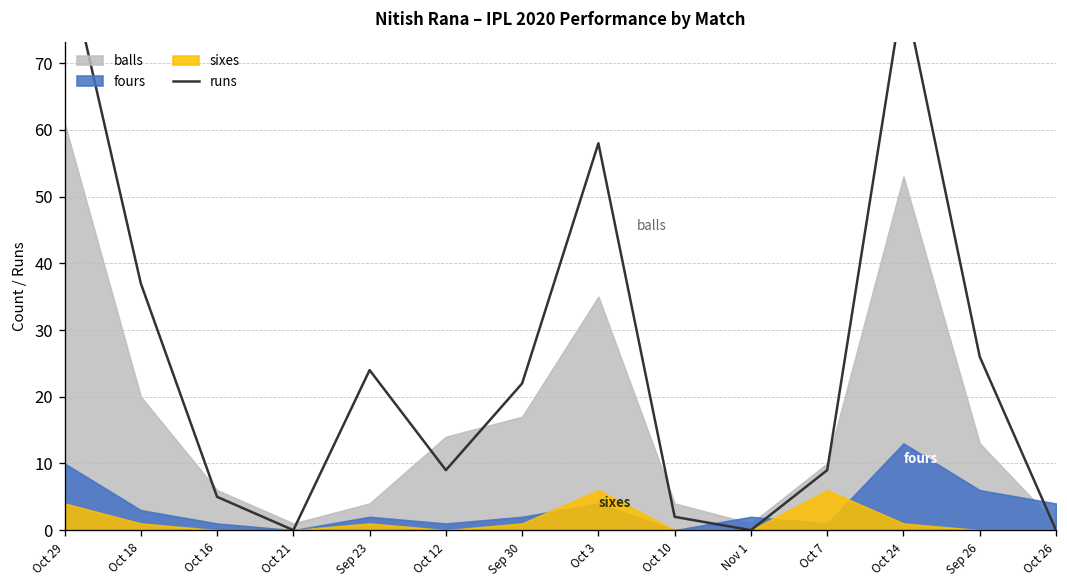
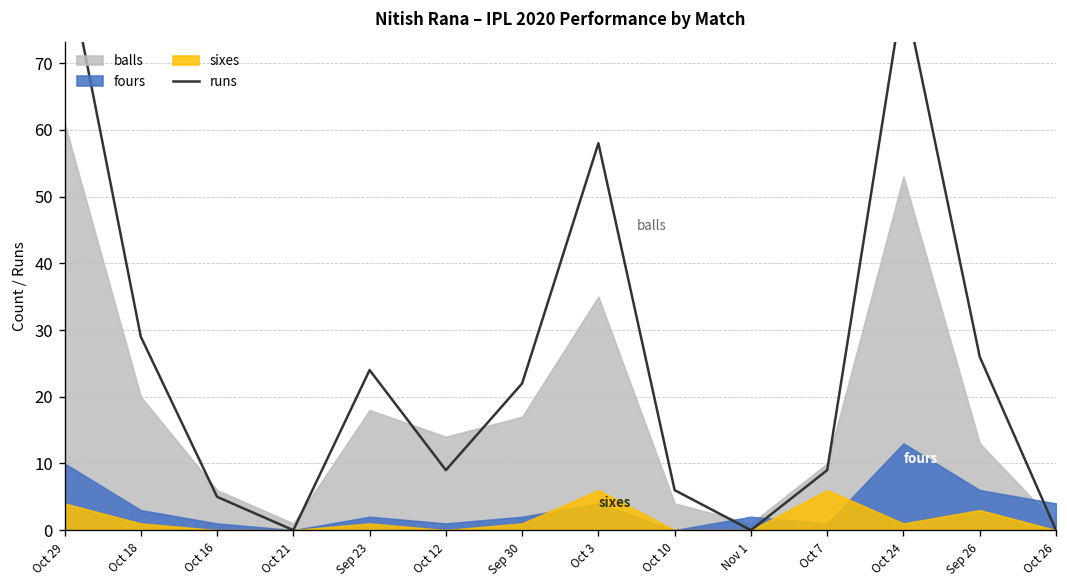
runs, Oct 18: 37 -> 29
balls, Sep 23: 4 -> 18
runs, Oct 10: 2 -> 6
sixes, Sep 26: 0 -> 3
